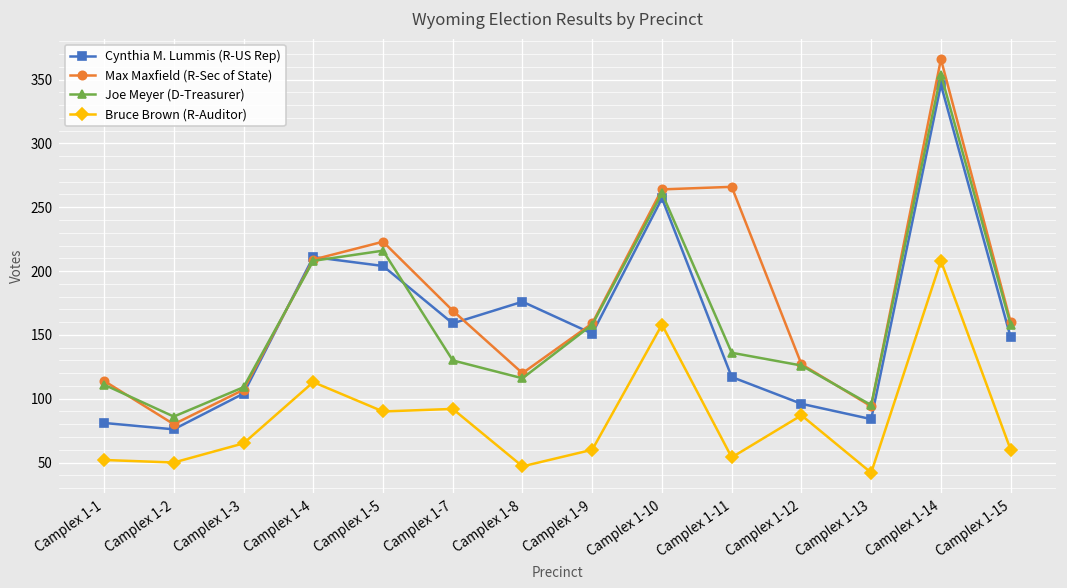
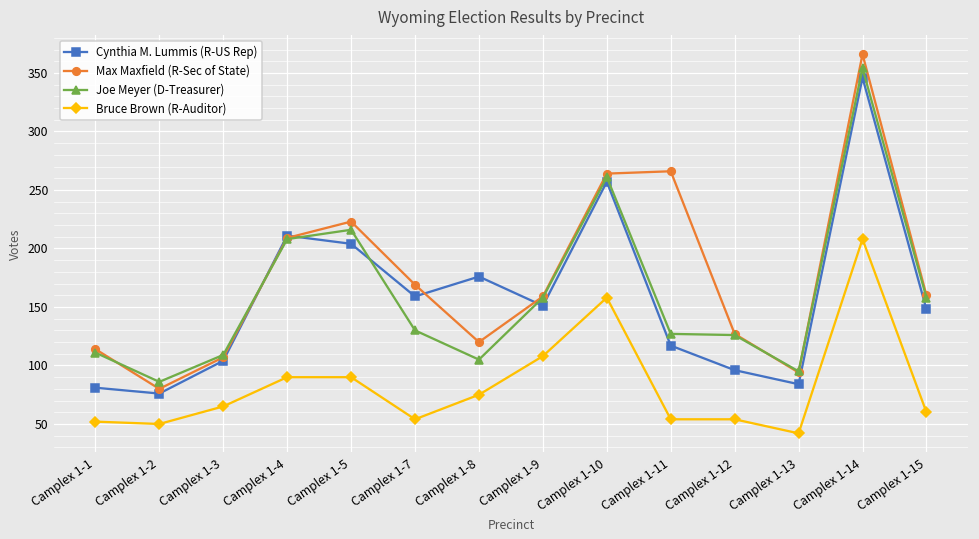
Bruce Brown (R-Auditor), Camplex 1-4: 113 -> 90
Bruce Brown (R-Auditor), Camplex 1-7: 92 -> 54
Joe Meyer (D-Treasurer), Camplex 1-8: 116 -> 105
Bruce Brown (R-Auditor), Camplex 1-8: 47 -> 75
Bruce Brown (R-Auditor), Camplex 1-9: 60 -> 108
Joe Meyer (D-Treasurer), Camplex 1-11: 136 -> 127
Bruce Brown (R-Auditor), Camplex 1-12: 87 -> 54
